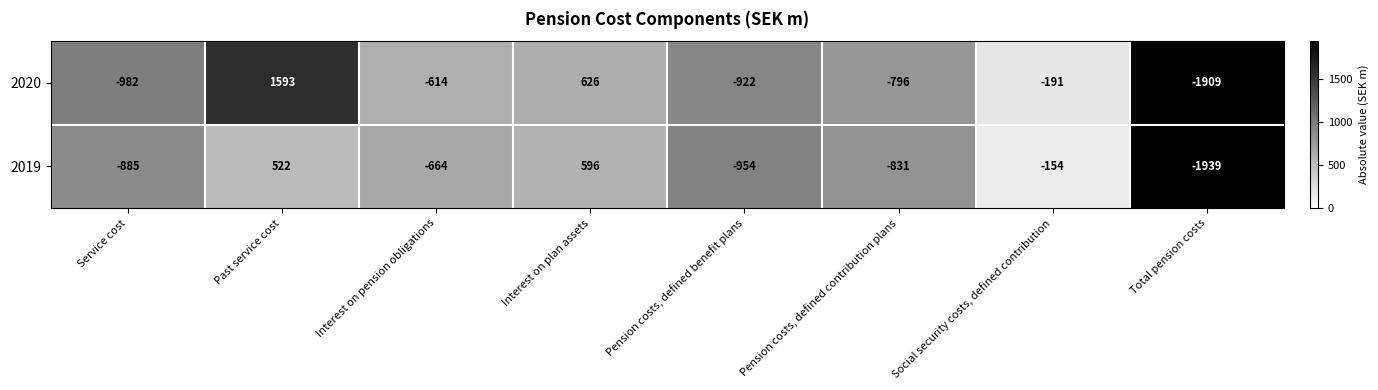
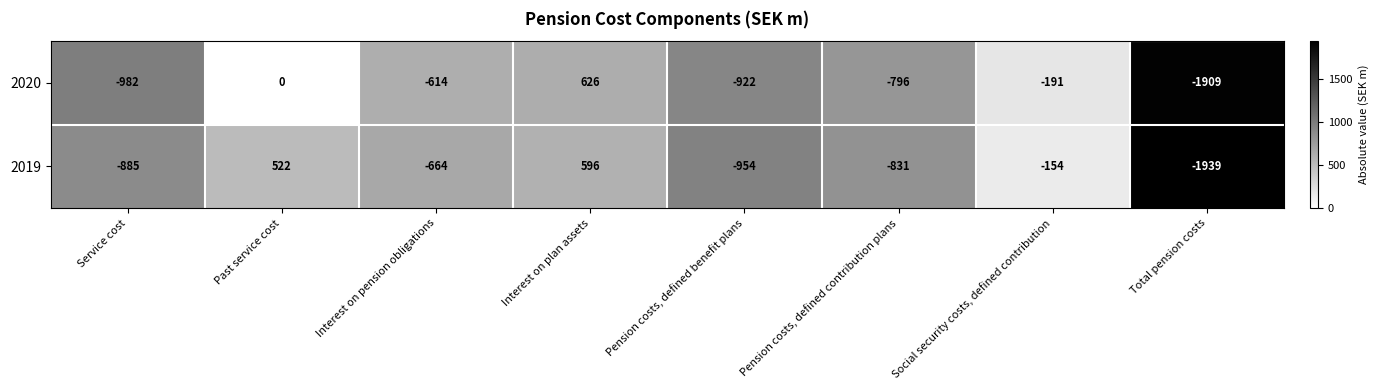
2020, Past service cost: 1593 -> 0
